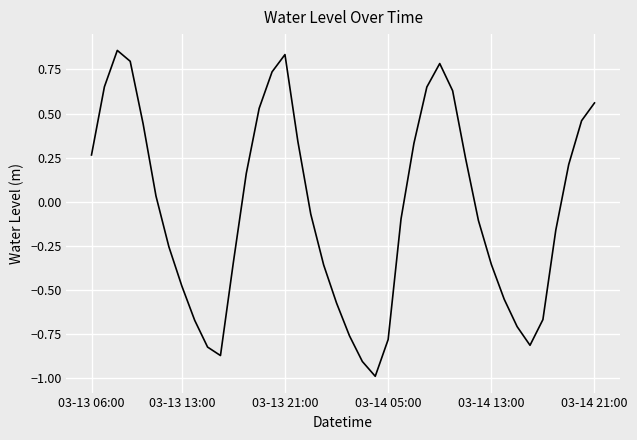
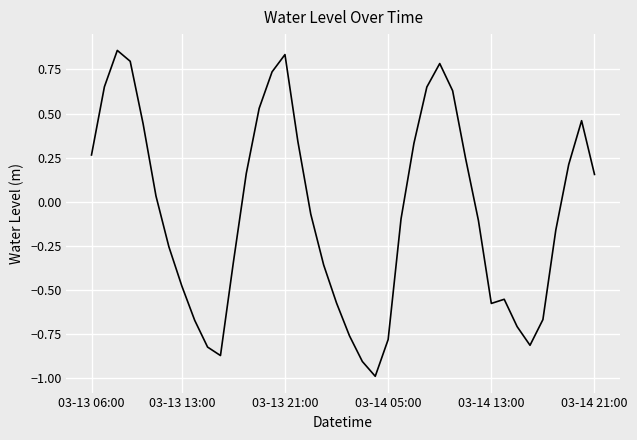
03-14 13:00: -0.35 -> -0.58
03-14 21:00: 0.56 -> 0.15
